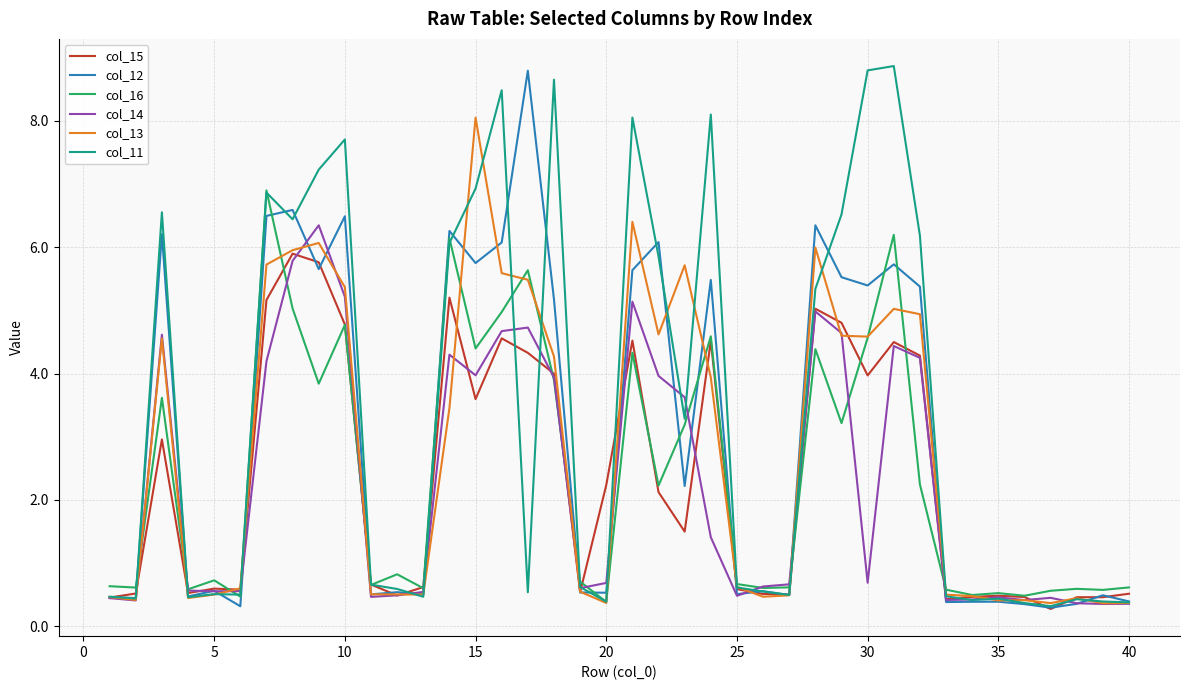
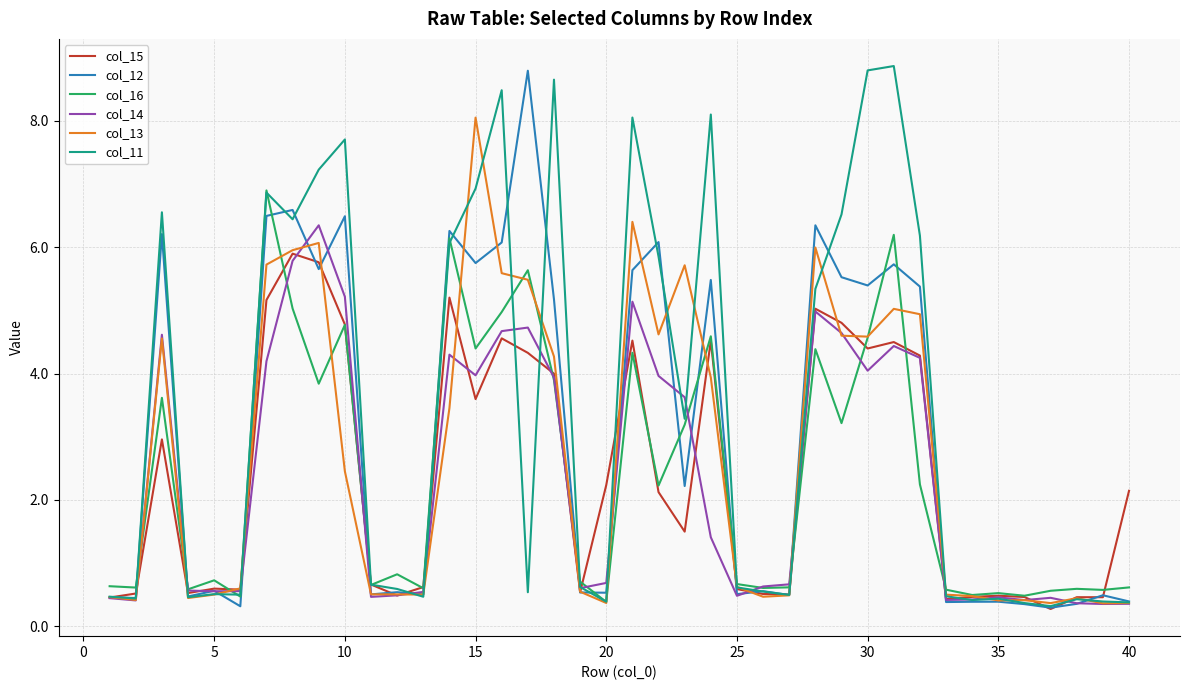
col_13, 10: 5.4 -> 2.5
col_15, 30: 4.0 -> 4.4
col_14, 30: 0.7 -> 4.0
col_15, 40: 0.5 -> 2.1
